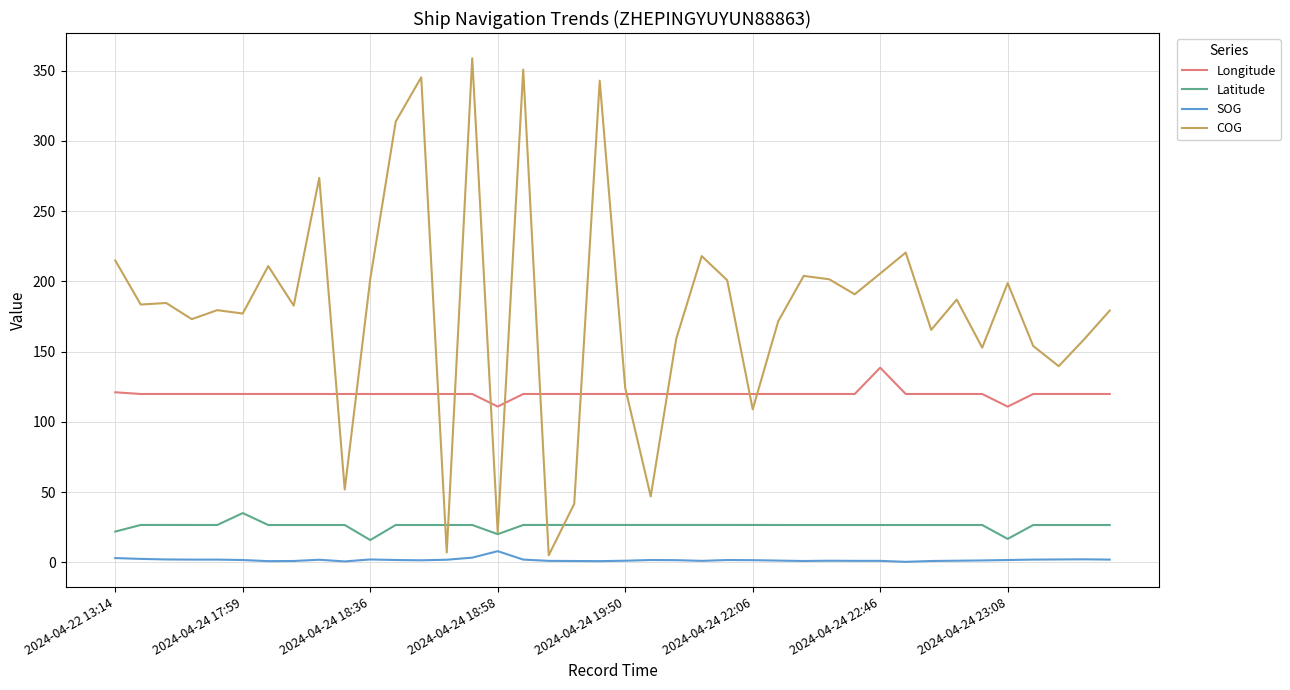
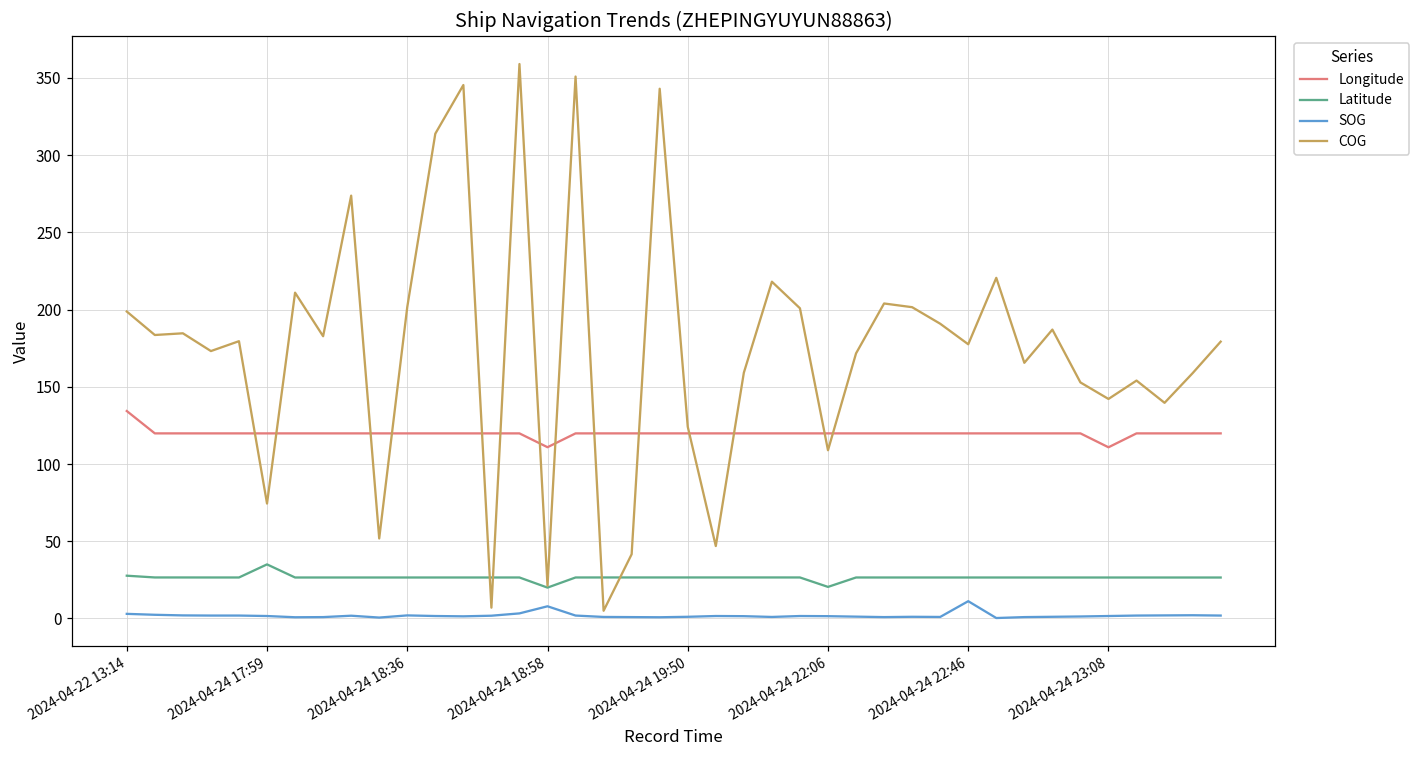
Longitude, 2024-04-22 13:14: 121 -> 134
Latitude, 2024-04-22 13:14: 22 -> 28
COG, 2024-04-22 13:14: 215 -> 199
COG, 2024-04-24 17:59: 177 -> 74
Latitude, 2024-04-24 18:36: 16 -> 27
Latitude, 2024-04-24 22:06: 27 -> 20
Longitude, 2024-04-24 22:46: 139 -> 120
SOG, 2024-04-24 22:46: 1 -> 11
COG, 2024-04-24 22:46: 206 -> 178
Latitude, 2024-04-24 23:08: 17 -> 27
COG, 2024-04-24 23:08: 199 -> 142
